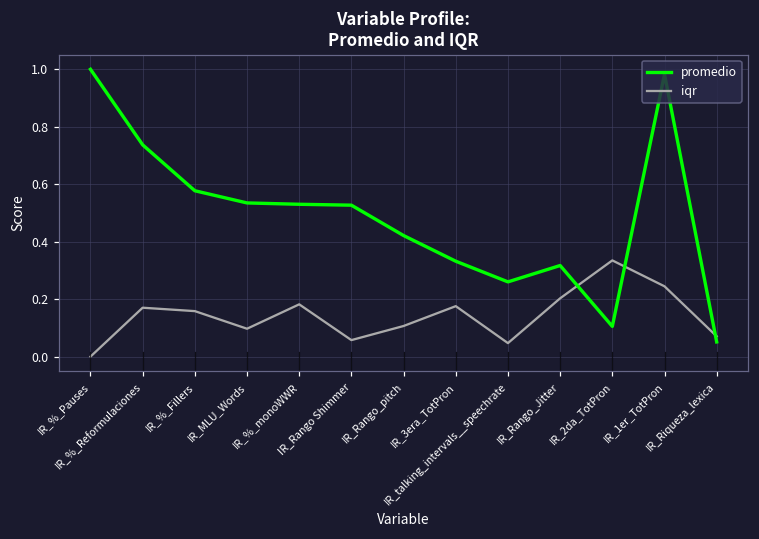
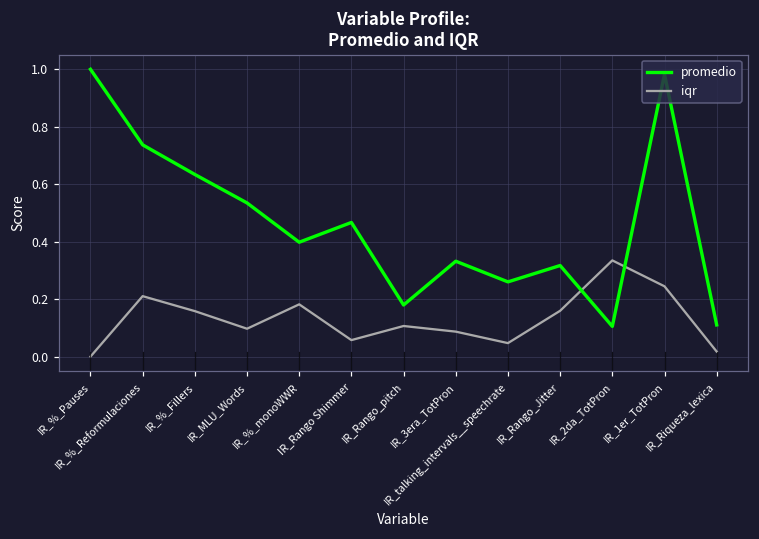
iqr, IR_%_Reformulaciones: 0.17 -> 0.21
promedio, IR_%_Fillers: 0.58 -> 0.63
promedio, IR_%_monoWWR: 0.53 -> 0.40
promedio, IR_Rango Shimmer: 0.53 -> 0.47
promedio, IR_Rango_pitch: 0.42 -> 0.18
iqr, IR_3era_TotPron: 0.18 -> 0.09
iqr, IR_Rango_Jitter: 0.20 -> 0.16
promedio, IR_Riqueza_lexica: 0.05 -> 0.11
iqr, IR_Riqueza_lexica: 0.07 -> 0.02
